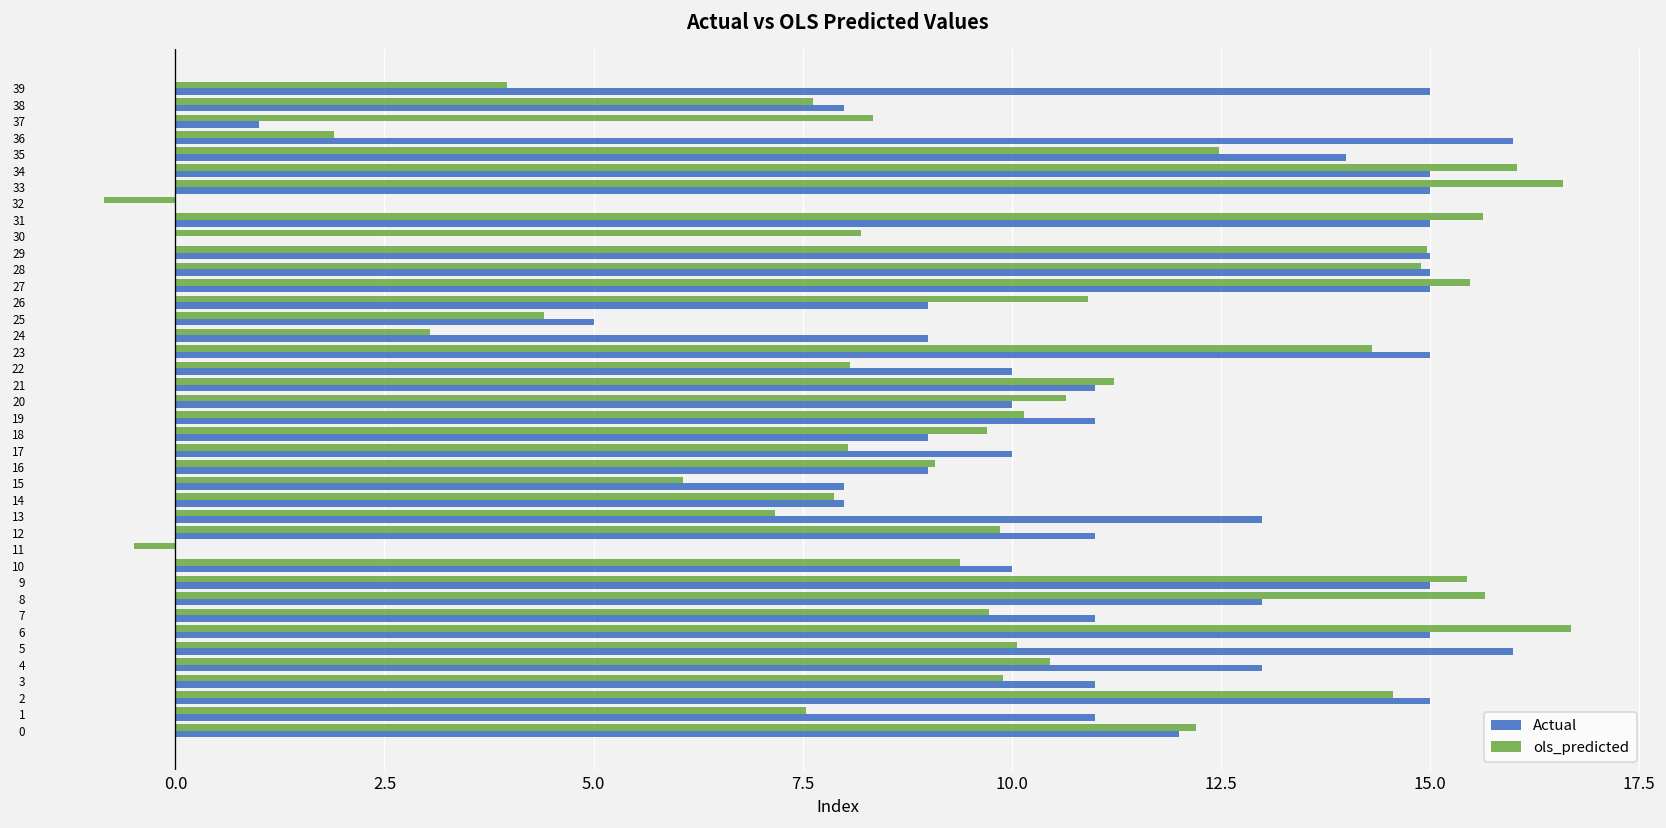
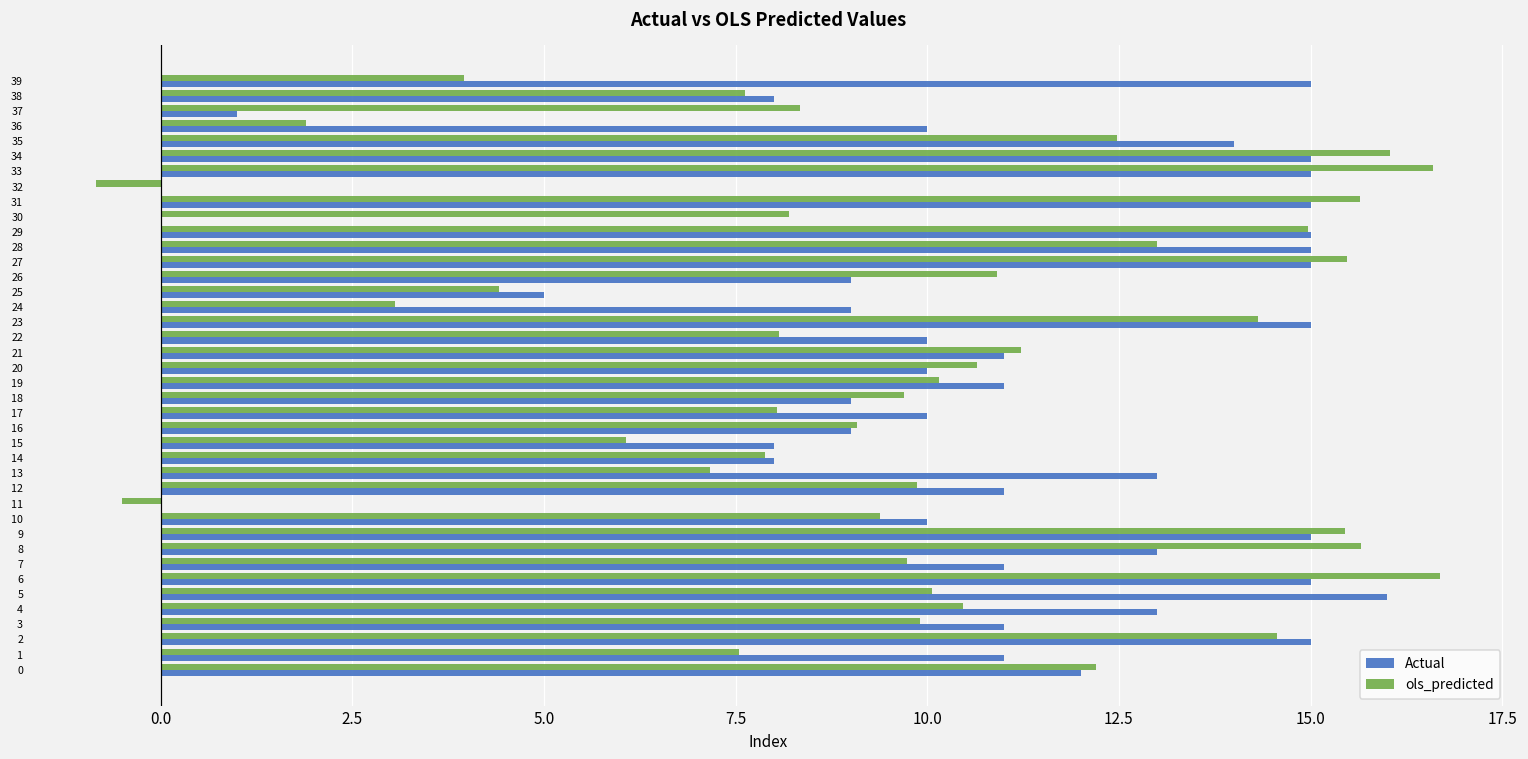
Actual, 36: 16 -> 10
ols_predicted, 28: 14.9 -> 13.0
